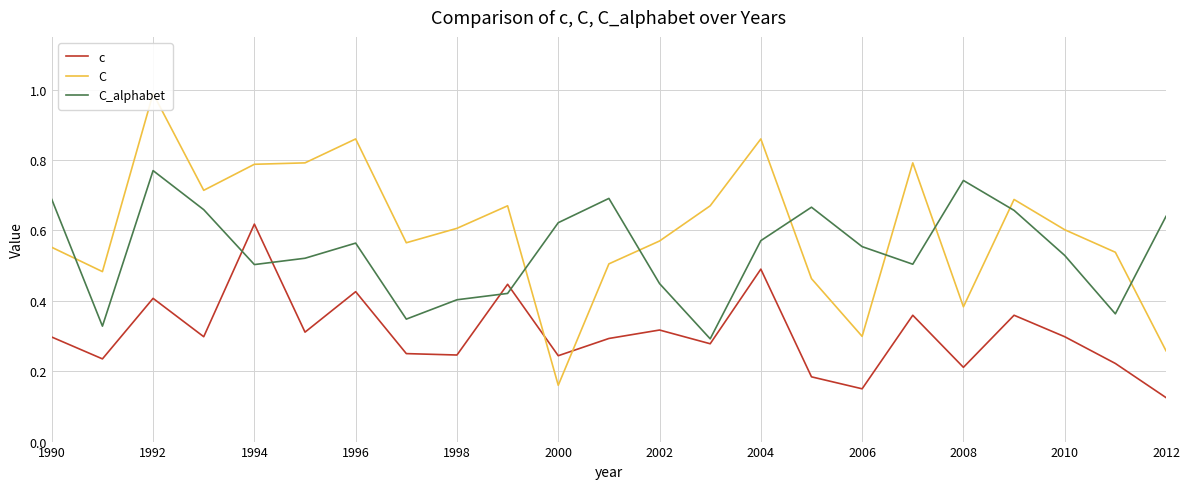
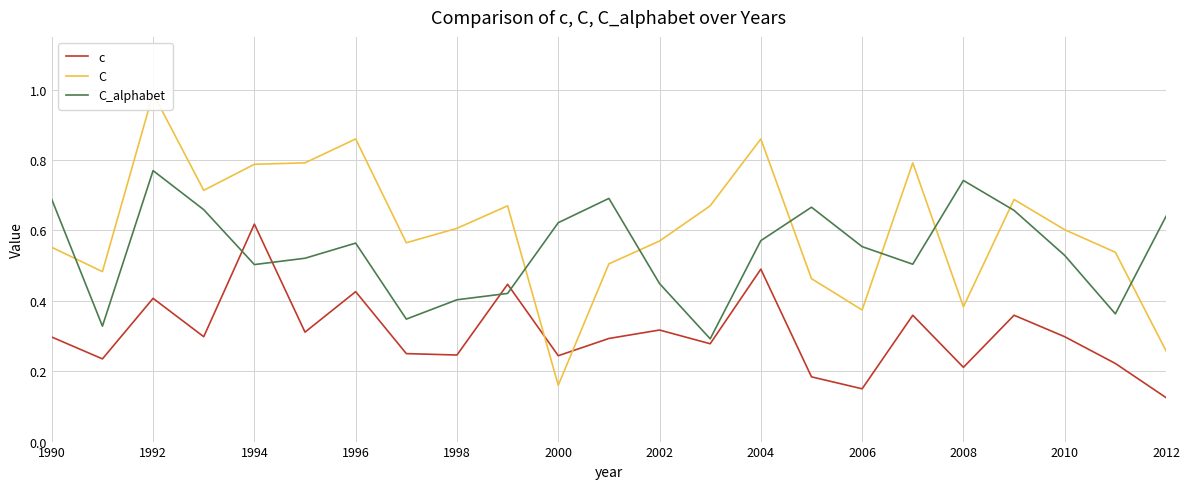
C, 2006: 0.30 -> 0.37
